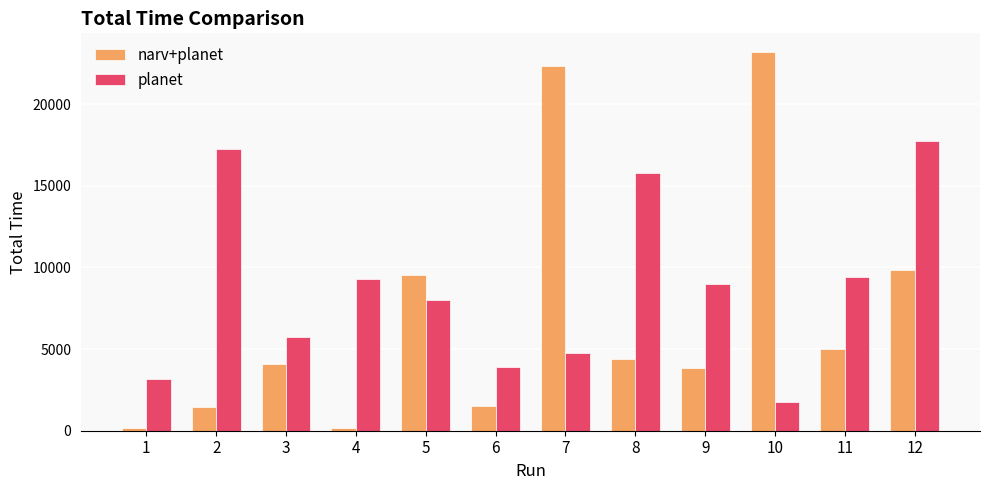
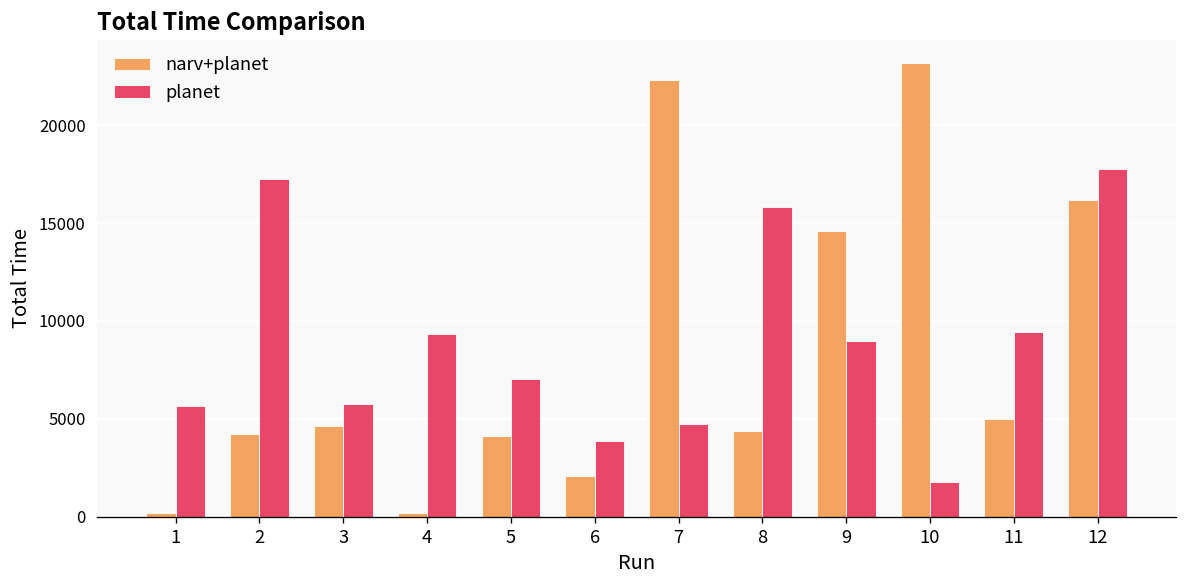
planet, 1: 3200 -> 5700
narv+planet, 2: 1400 -> 4200
narv+planet, 3: 4100 -> 4600
narv+planet, 5: 9500 -> 4100
planet, 5: 8000 -> 7000
narv+planet, 6: 1500 -> 2100
narv+planet, 9: 3800 -> 14600
narv+planet, 12: 9800 -> 16200
